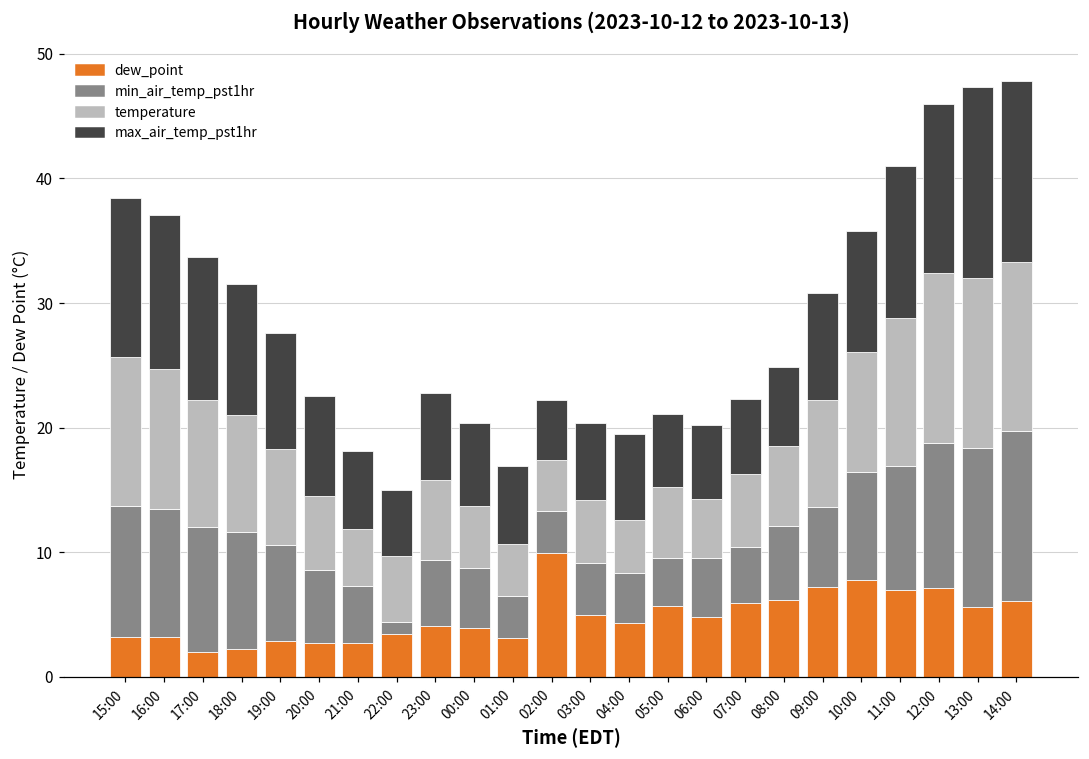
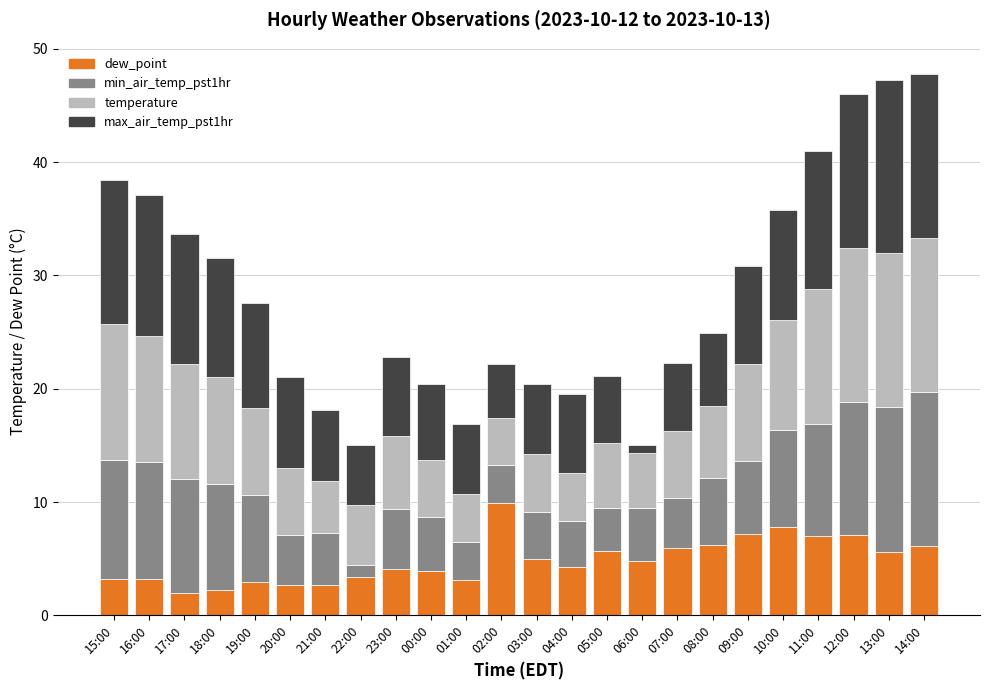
min_air_temp_pst1hr, 20:00: 5.9 -> 4.4
max_air_temp_pst1hr, 06:00: 5.9 -> 0.7
